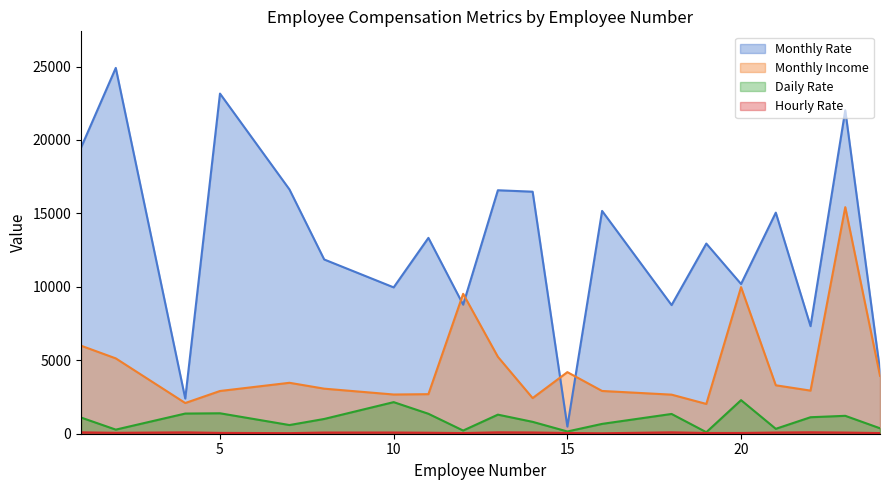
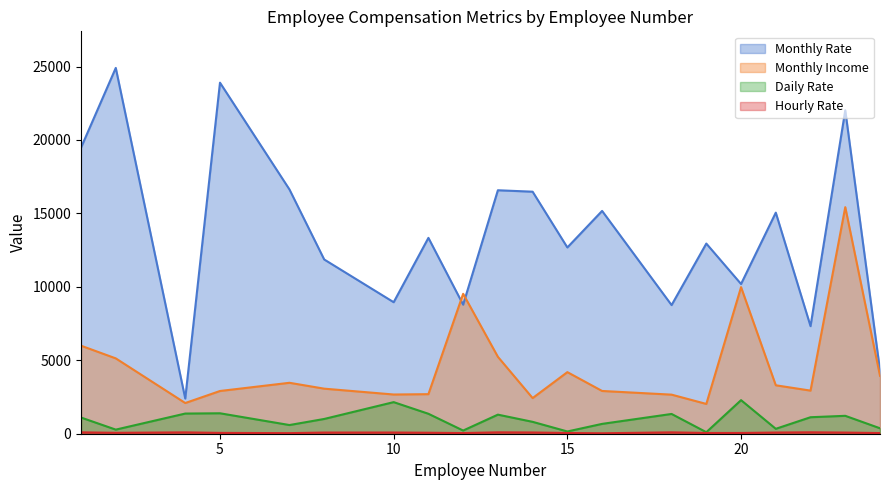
Monthly Rate, 5: 23200 -> 23900
Monthly Rate, 10: 10000 -> 9000
Monthly Rate, 15: 500 -> 12700
